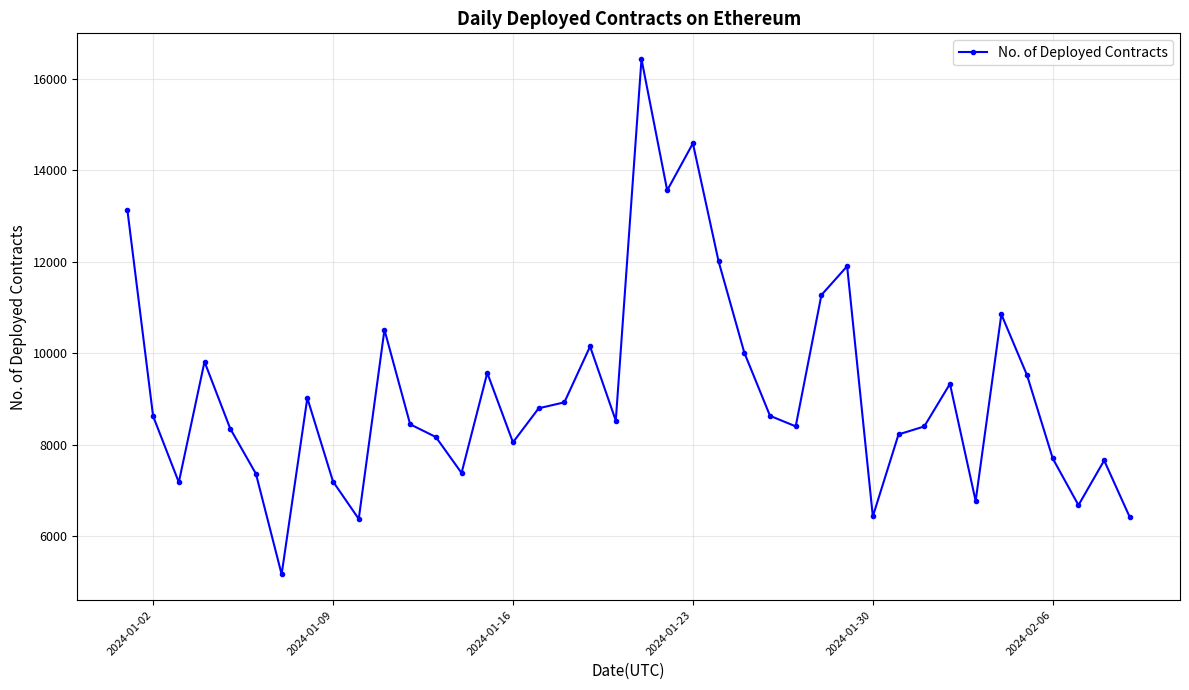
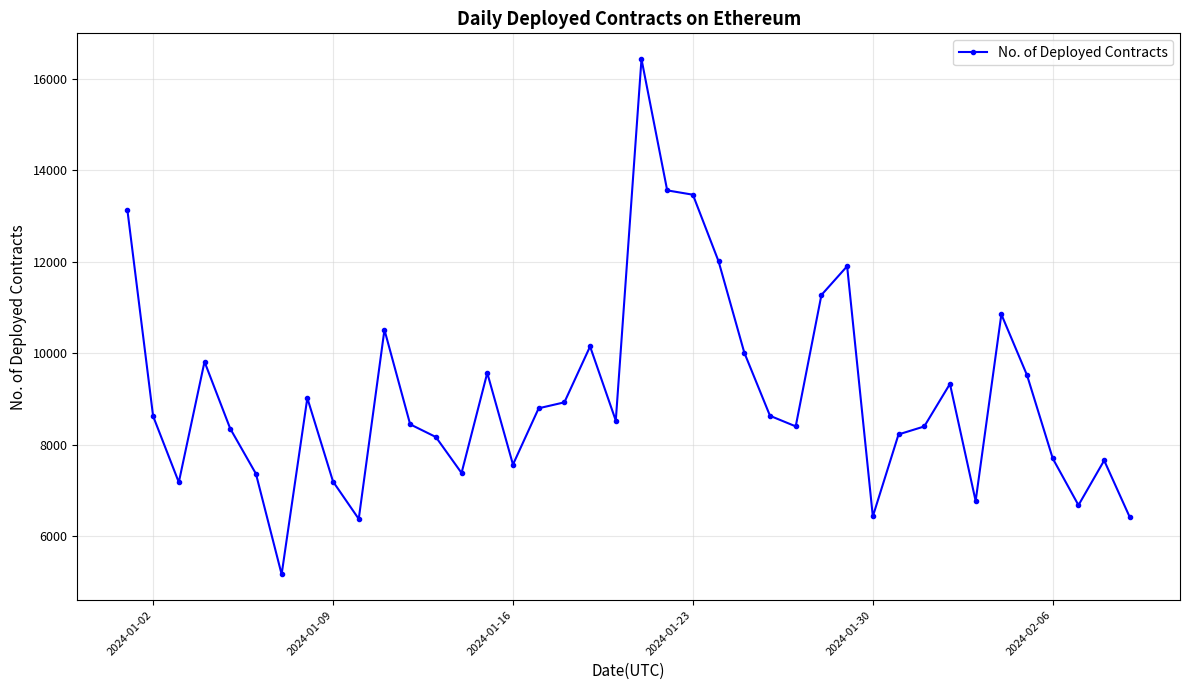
2024-01-16: 8000 -> 7600
2024-01-23: 14600 -> 13500
